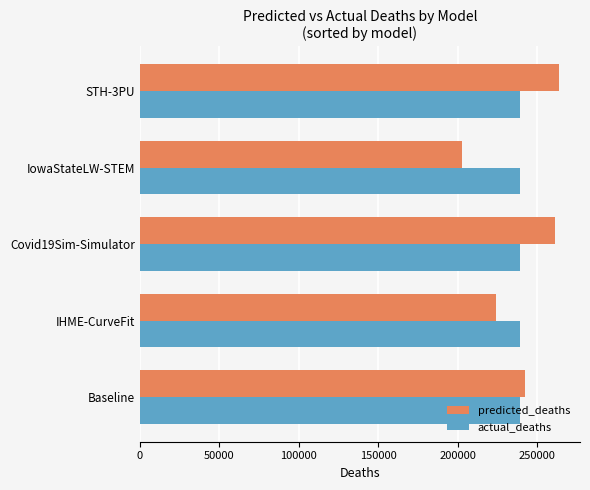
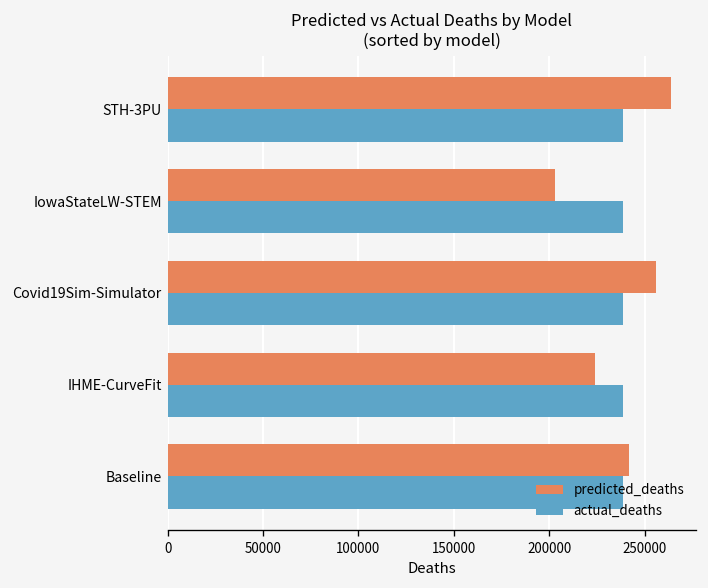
predicted_deaths, Covid19Sim-Simulator: 261000 -> 256000
